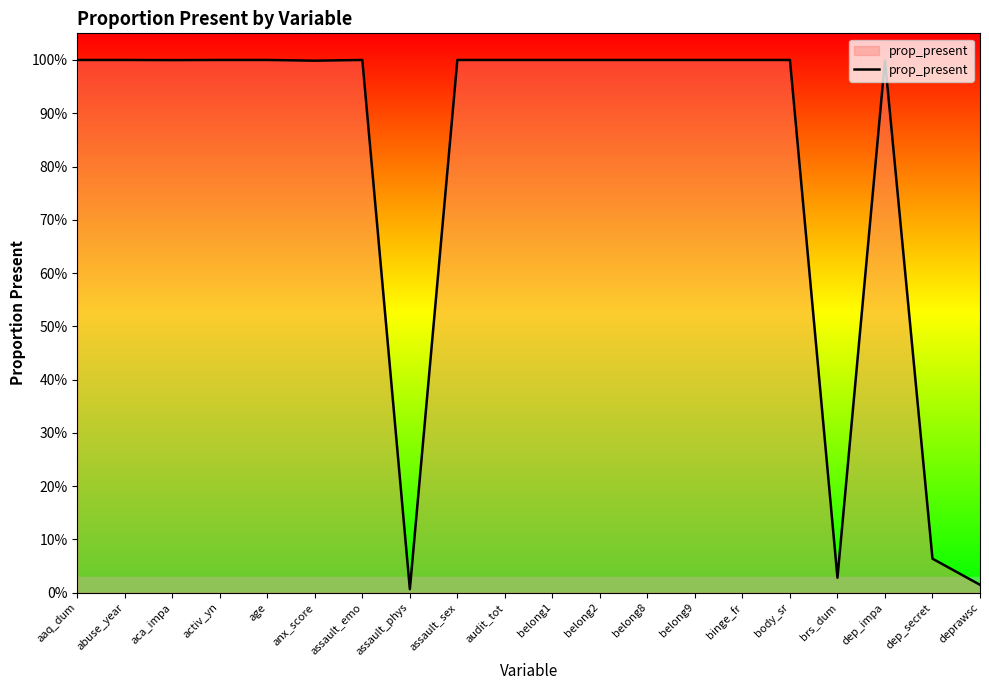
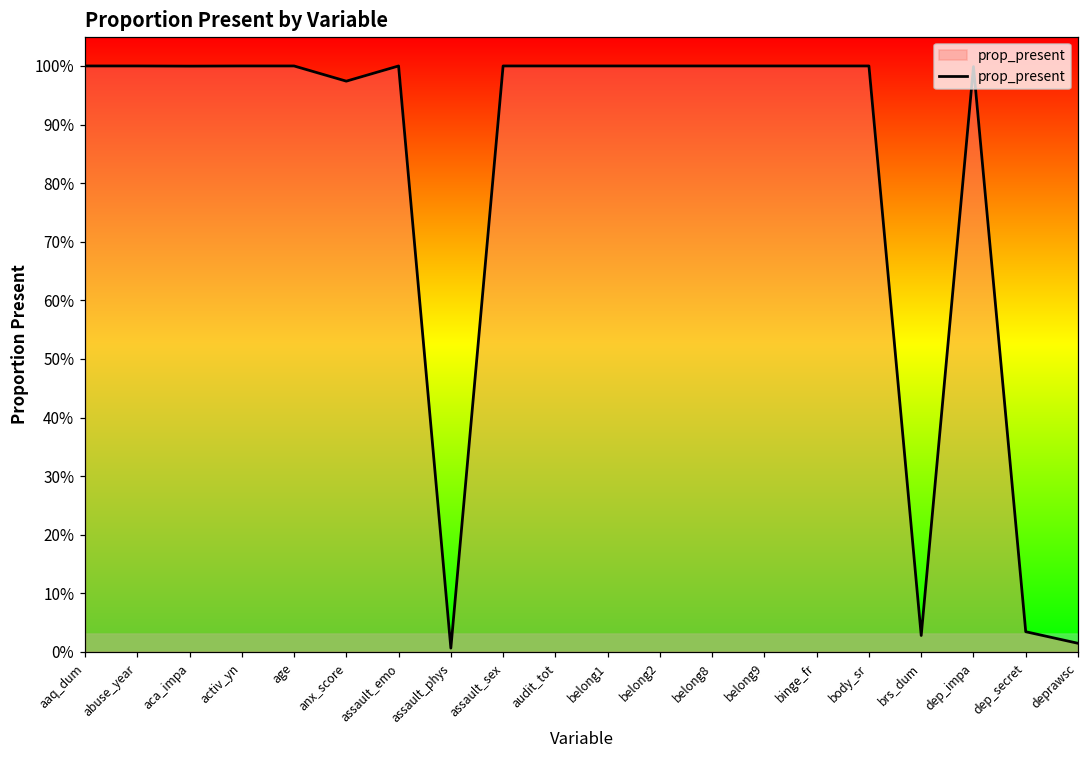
anx_score: 100% -> 97%
dep_secret: 6% -> 3%
